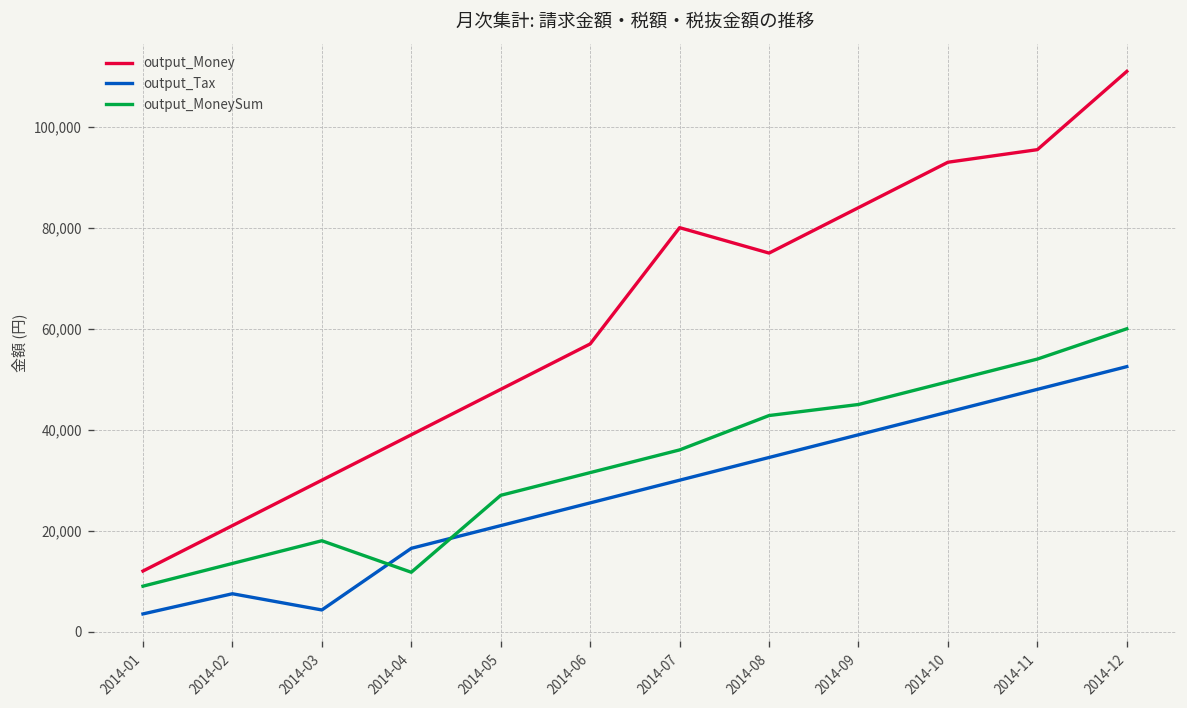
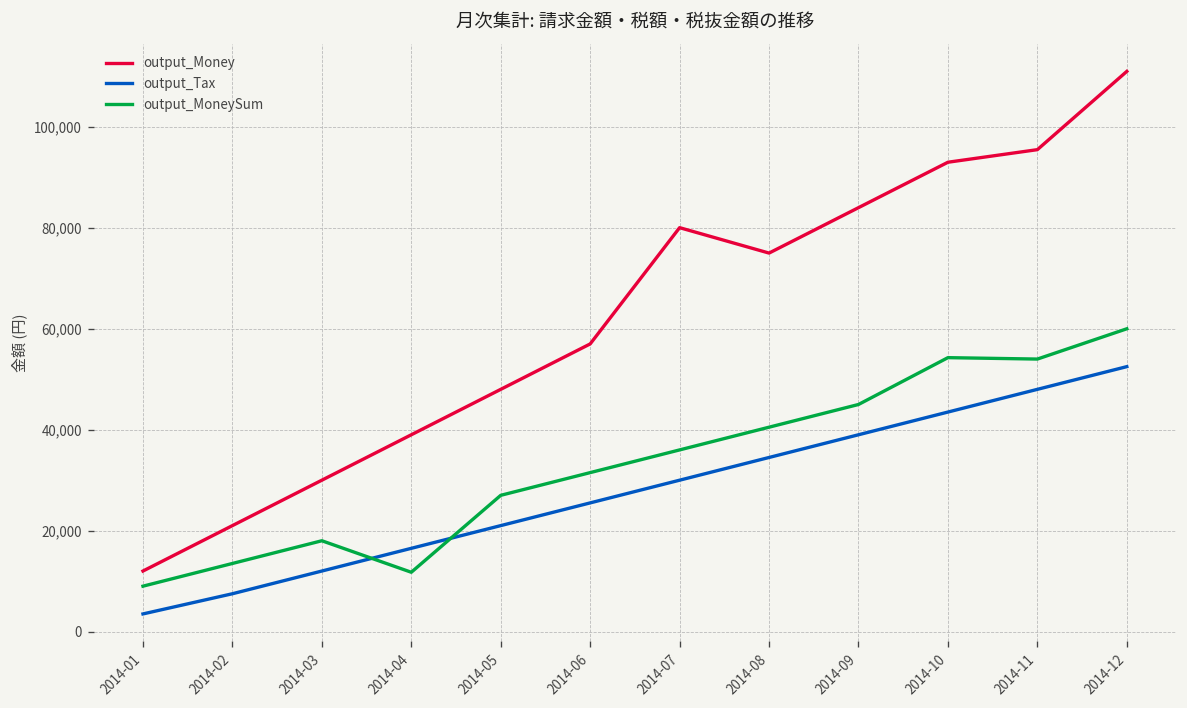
output_Tax, 2014-03: 4,000 -> 12,000
output_MoneySum, 2014-08: 43,000 -> 41,000
output_MoneySum, 2014-10: 50,000 -> 54,000
